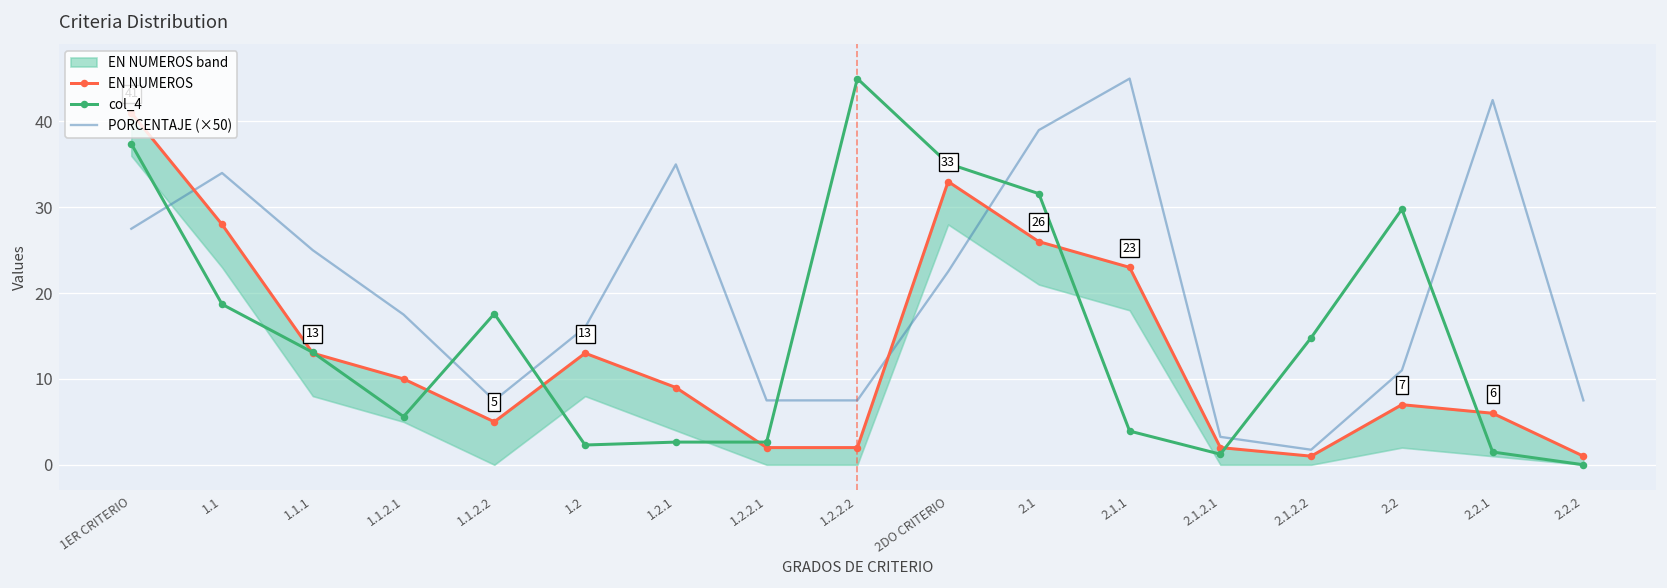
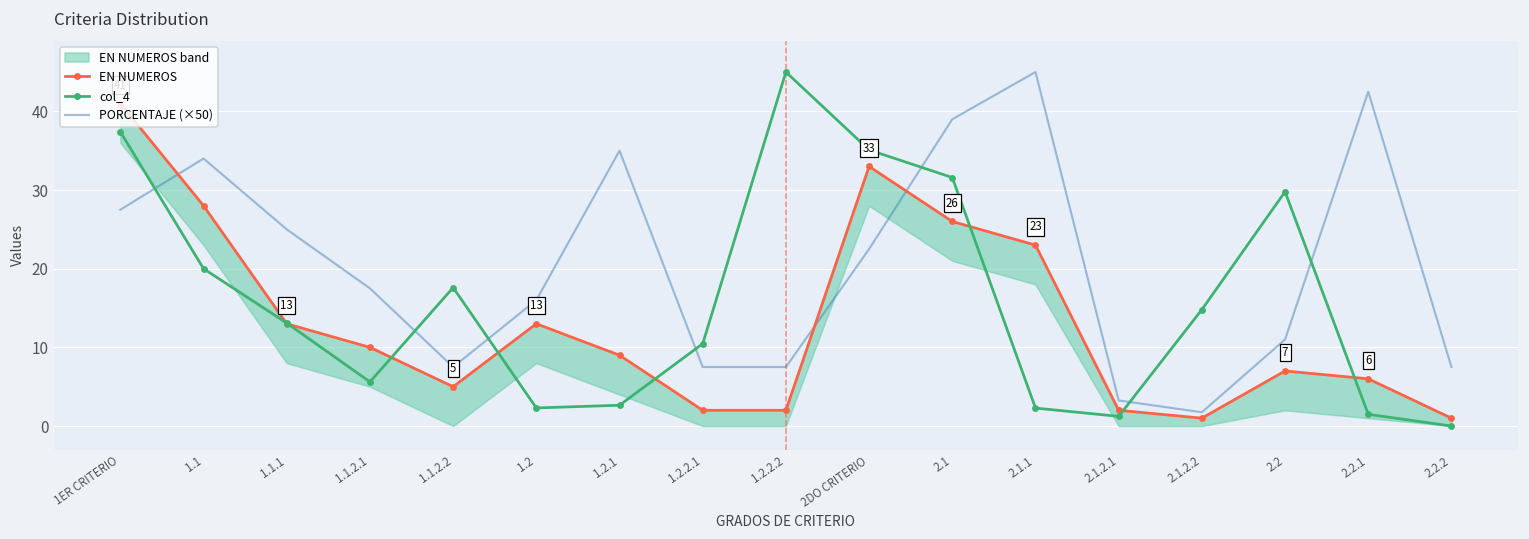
col_4, 1.1: 19 -> 20
col_4, 1.2.2.1: 3 -> 10
col_4, 2.1.1: 4 -> 2
